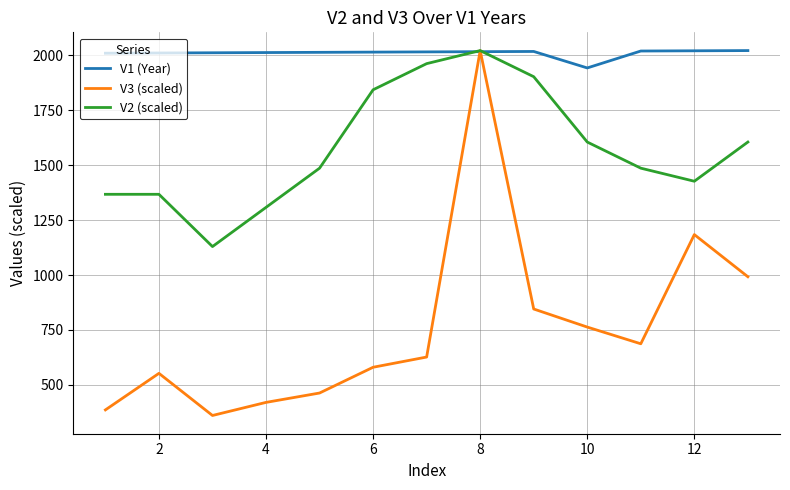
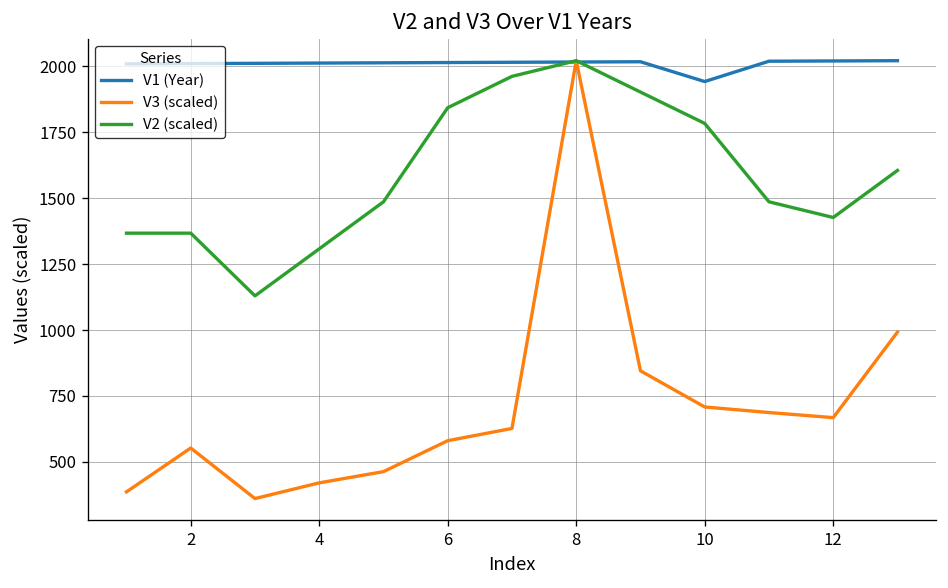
V3 (scaled), 10: 760 -> 710
V2 (scaled), 10: 1600 -> 1780
V3 (scaled), 12: 1180 -> 670
